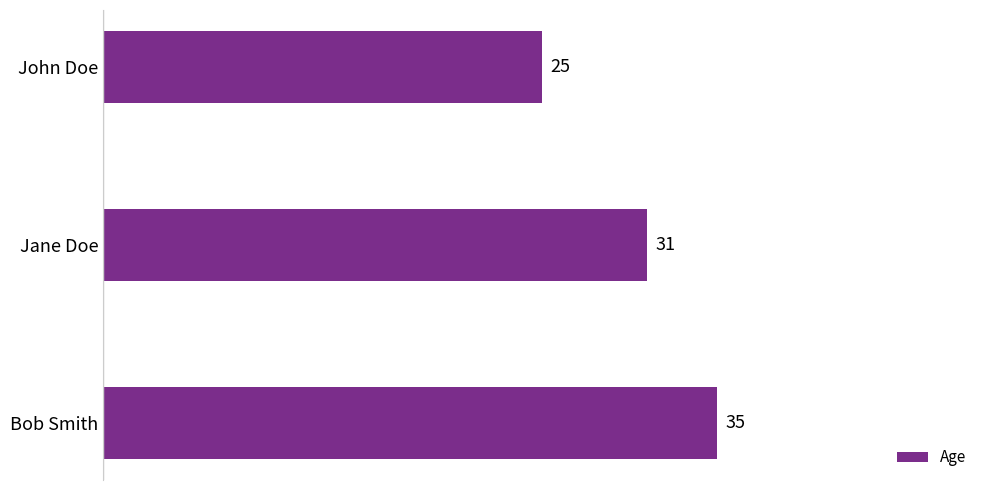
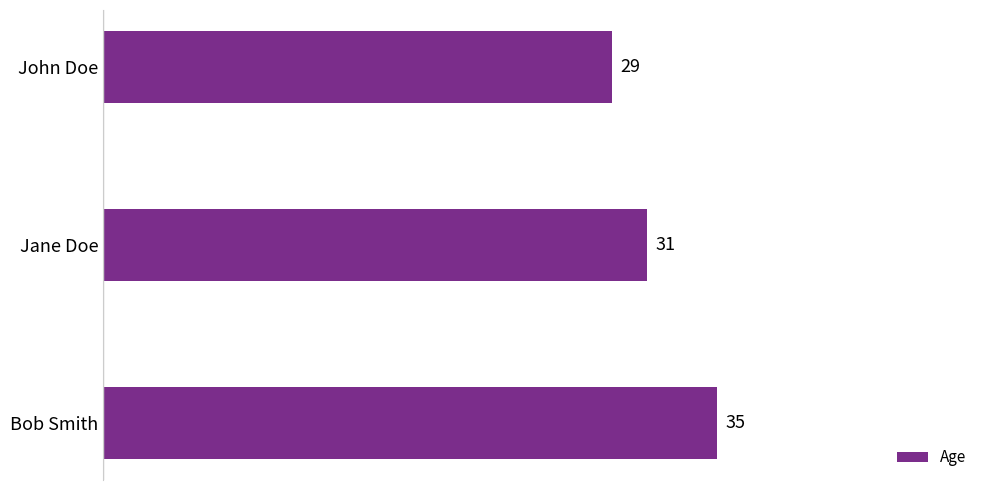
John Doe: 25 -> 29
